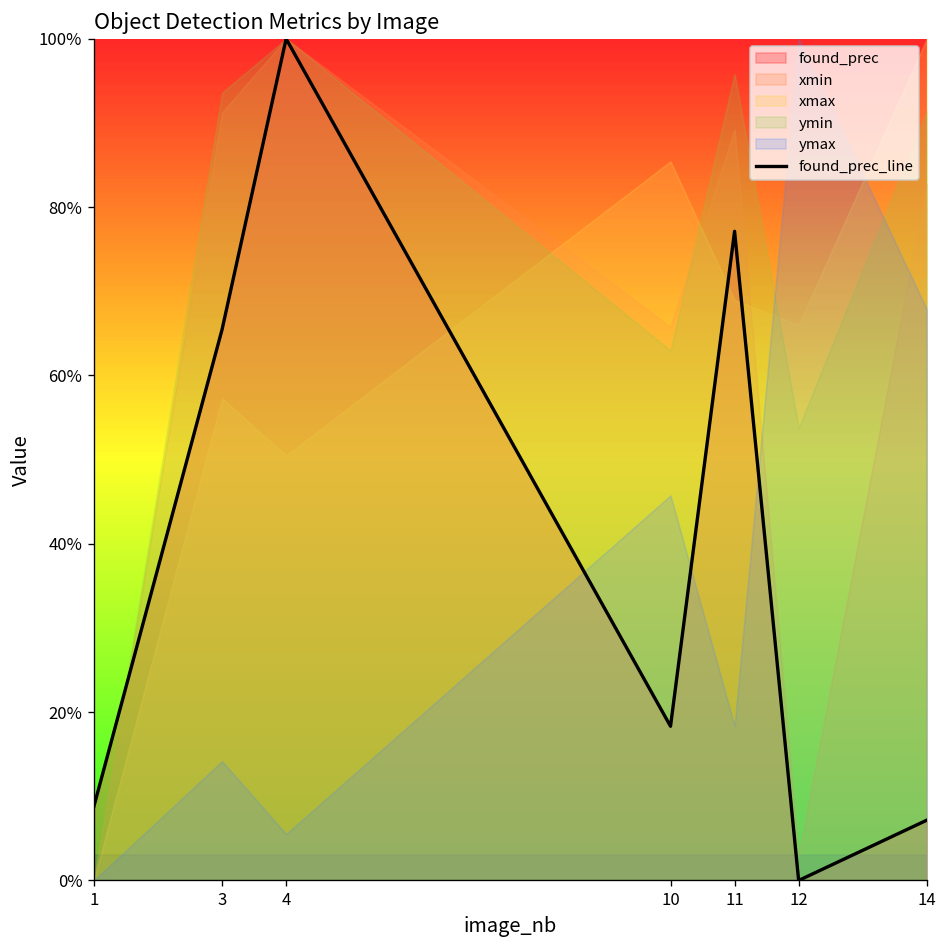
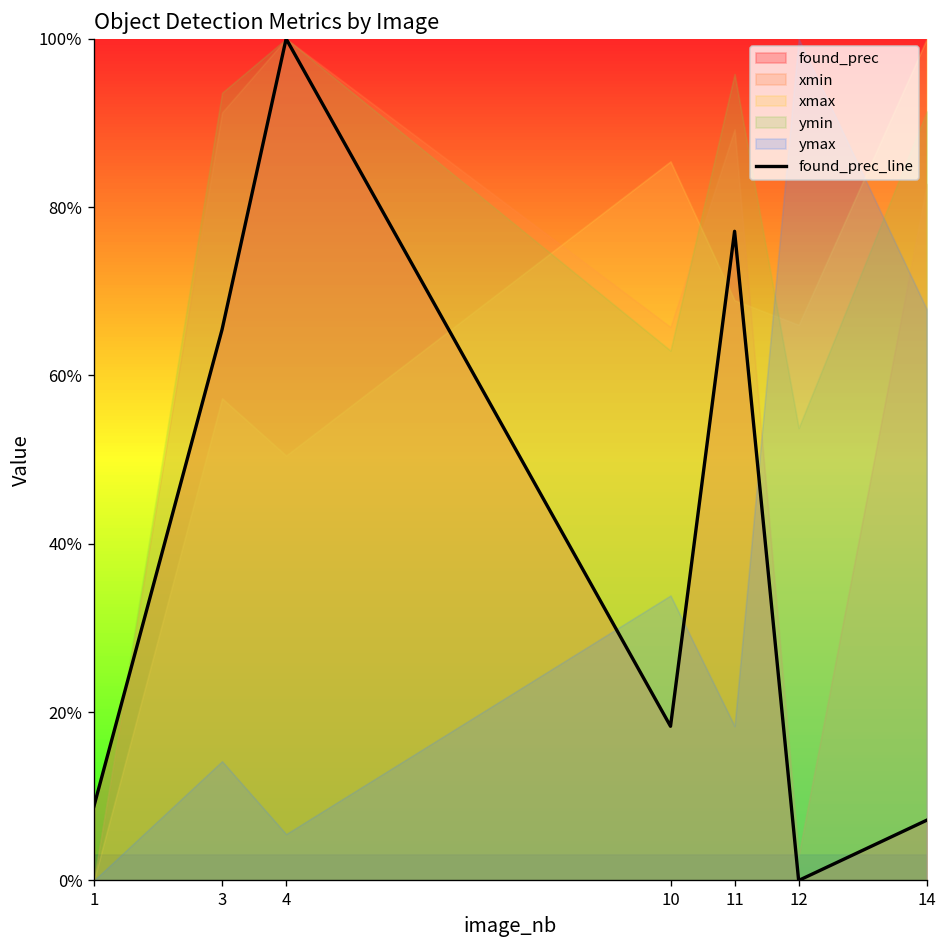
ymax, 10: 46% -> 34%
